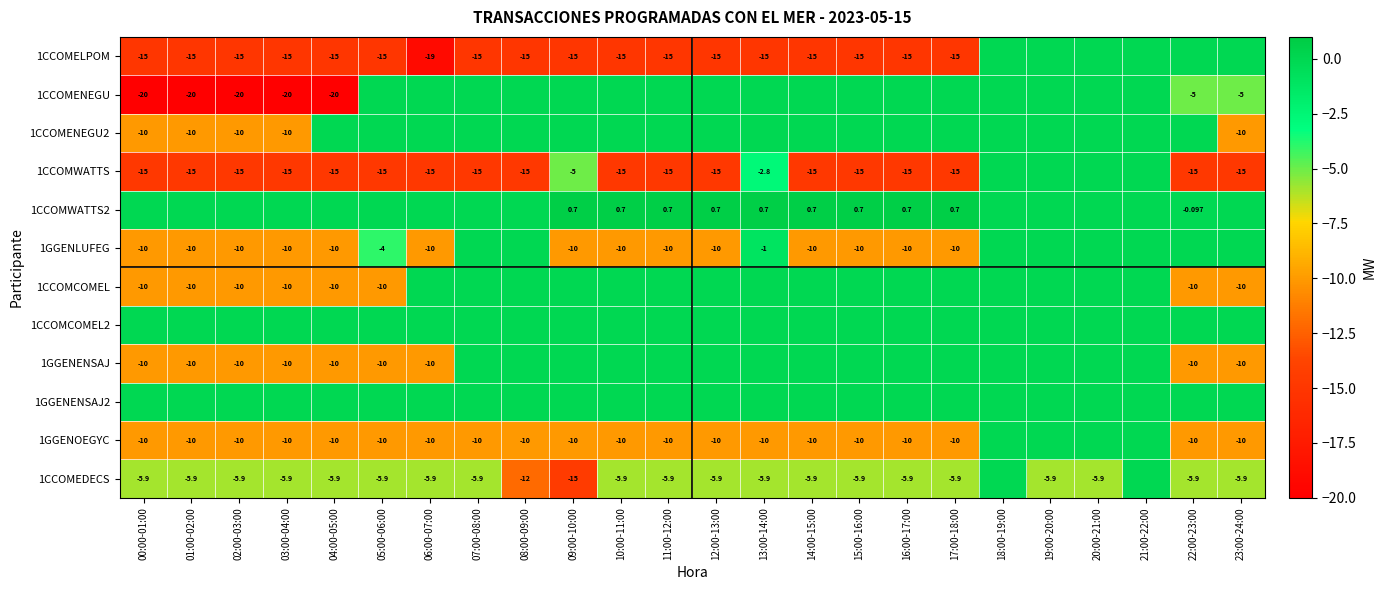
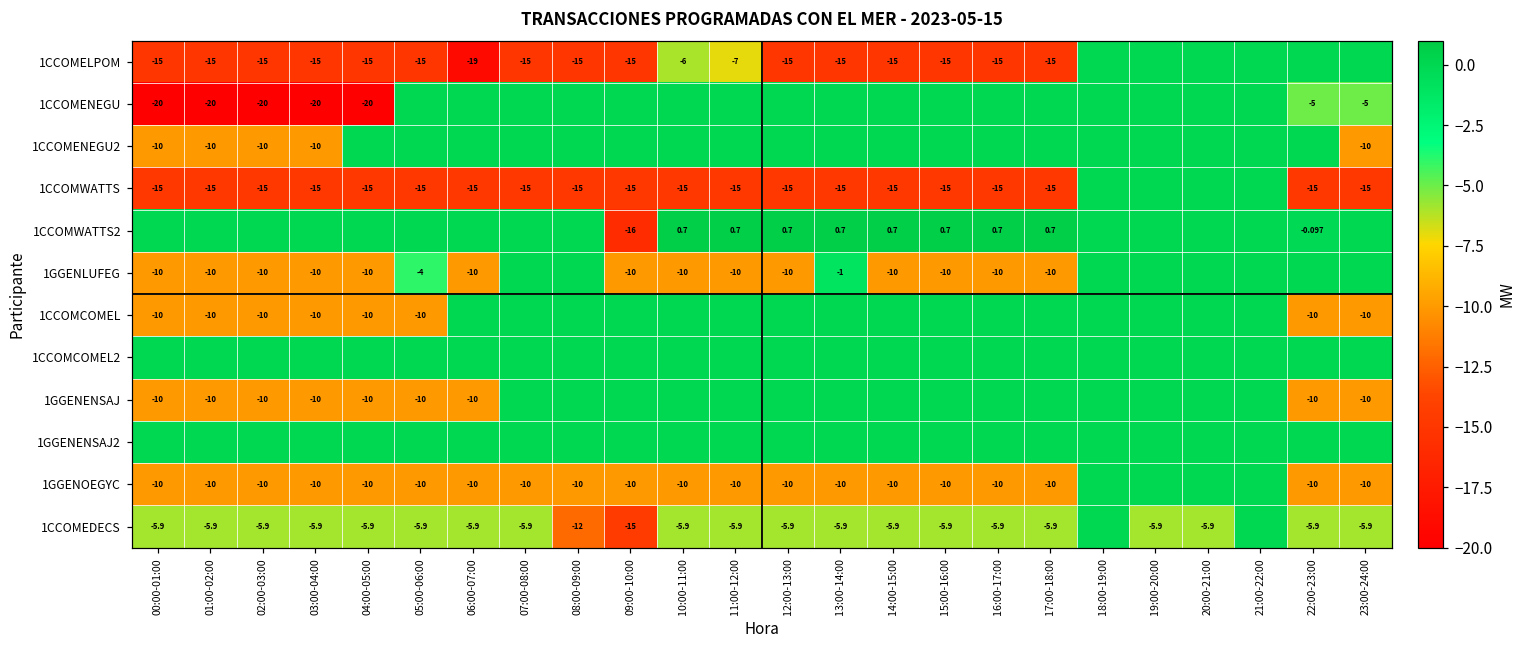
1CCOMELPOM, 10:00-11:00: -15 -> -6
1CCOMELPOM, 11:00-12:00: -15 -> -7
1CCOMWATTS, 09:00-10:00: -5 -> -15
1CCOMWATTS, 13:00-14:00: -2.8 -> -15
1CCOMWATTS2, 09:00-10:00: 0.7 -> -16
